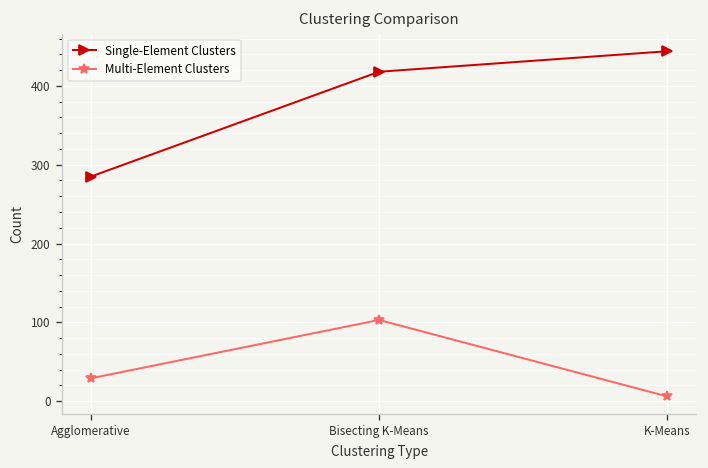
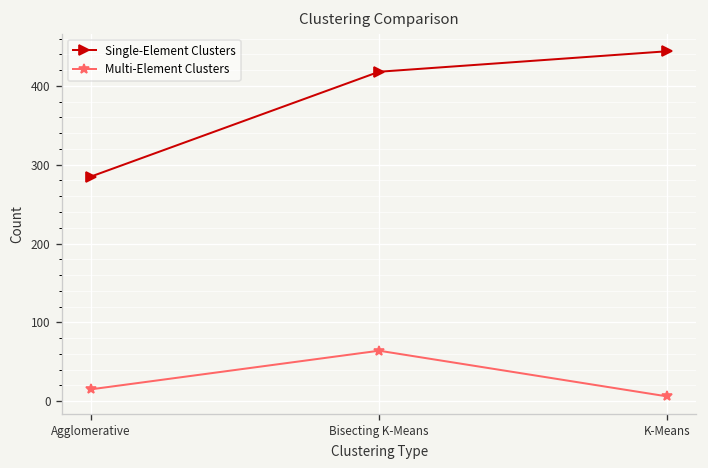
Multi-Element Clusters, Agglomerative: 30 -> 20
Multi-Element Clusters, Bisecting K-Means: 100 -> 60
